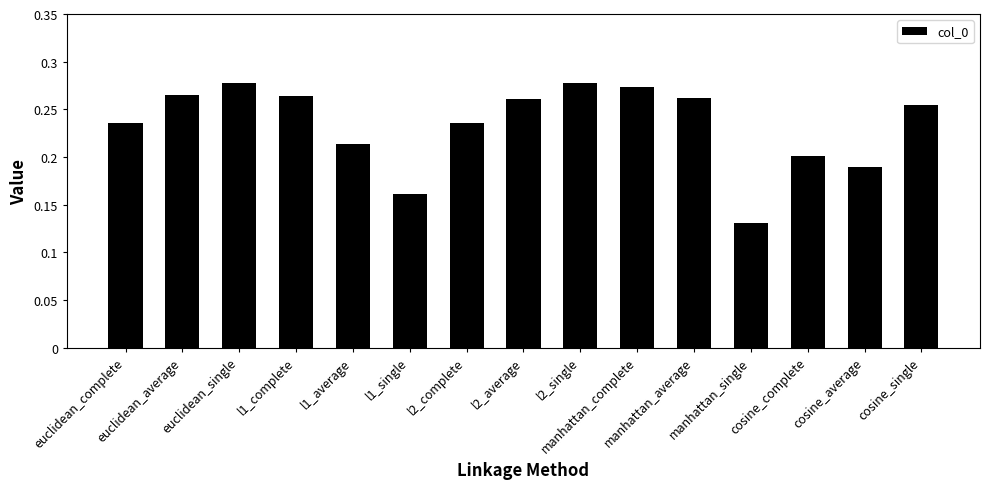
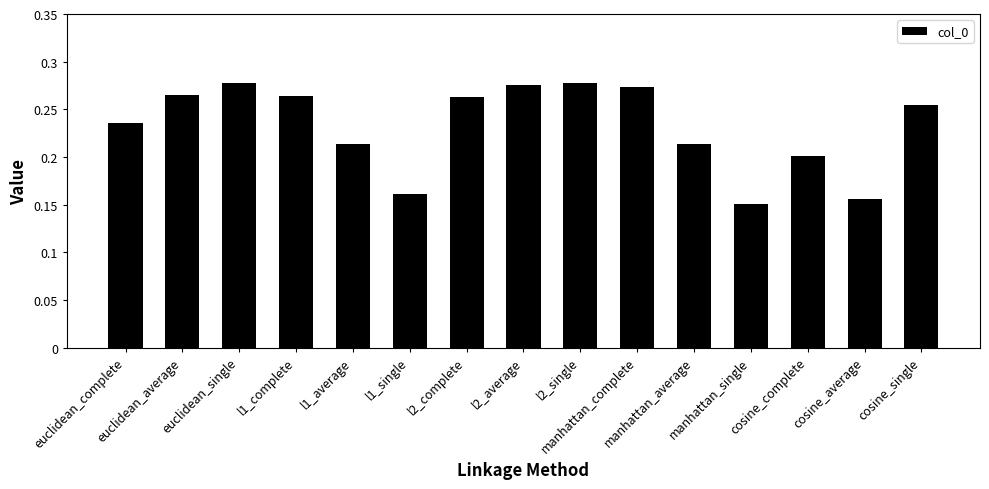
l2_complete: 0.24 -> 0.26
l2_average: 0.26 -> 0.28
manhattan_average: 0.26 -> 0.21
manhattan_single: 0.13 -> 0.15
cosine_average: 0.19 -> 0.16
